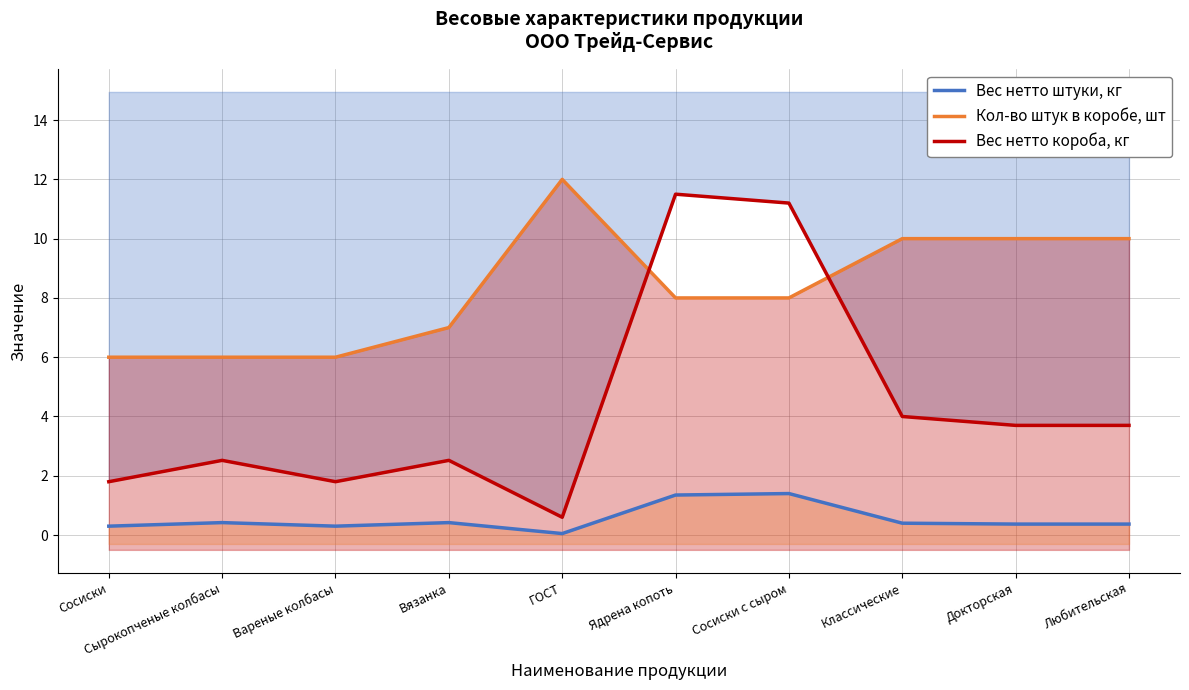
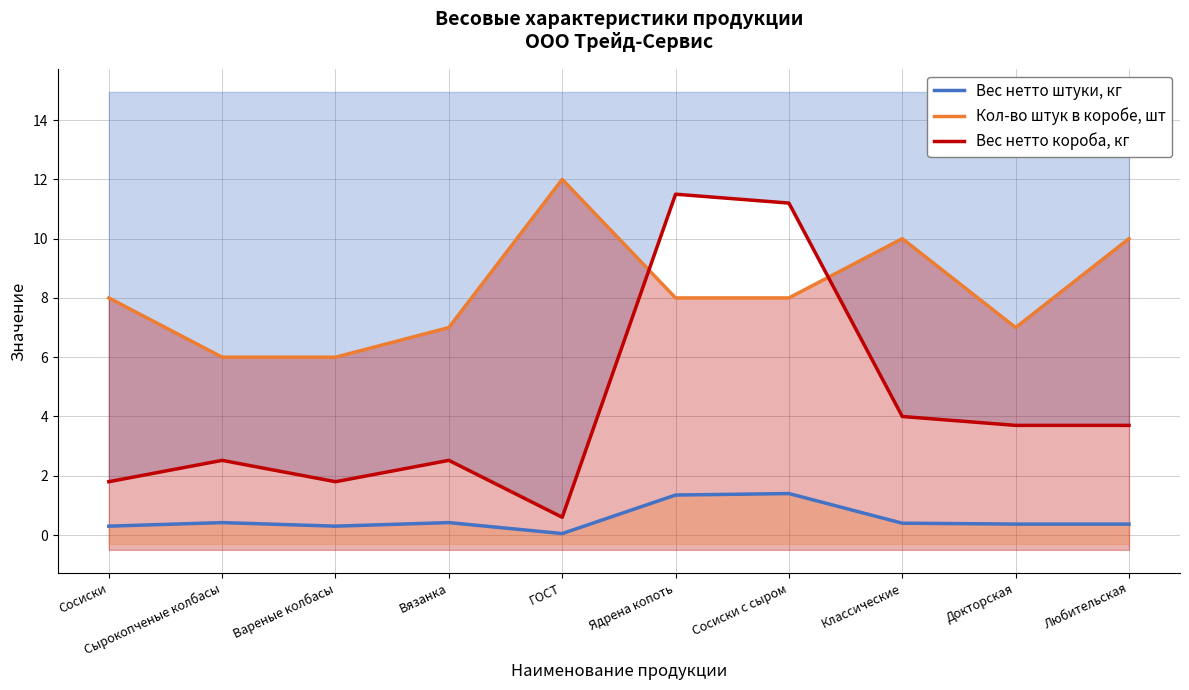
Кол-во штук в коробе, шт, Сосиски: 6 -> 8
Кол-во штук в коробе, шт, Докторская: 10 -> 7
